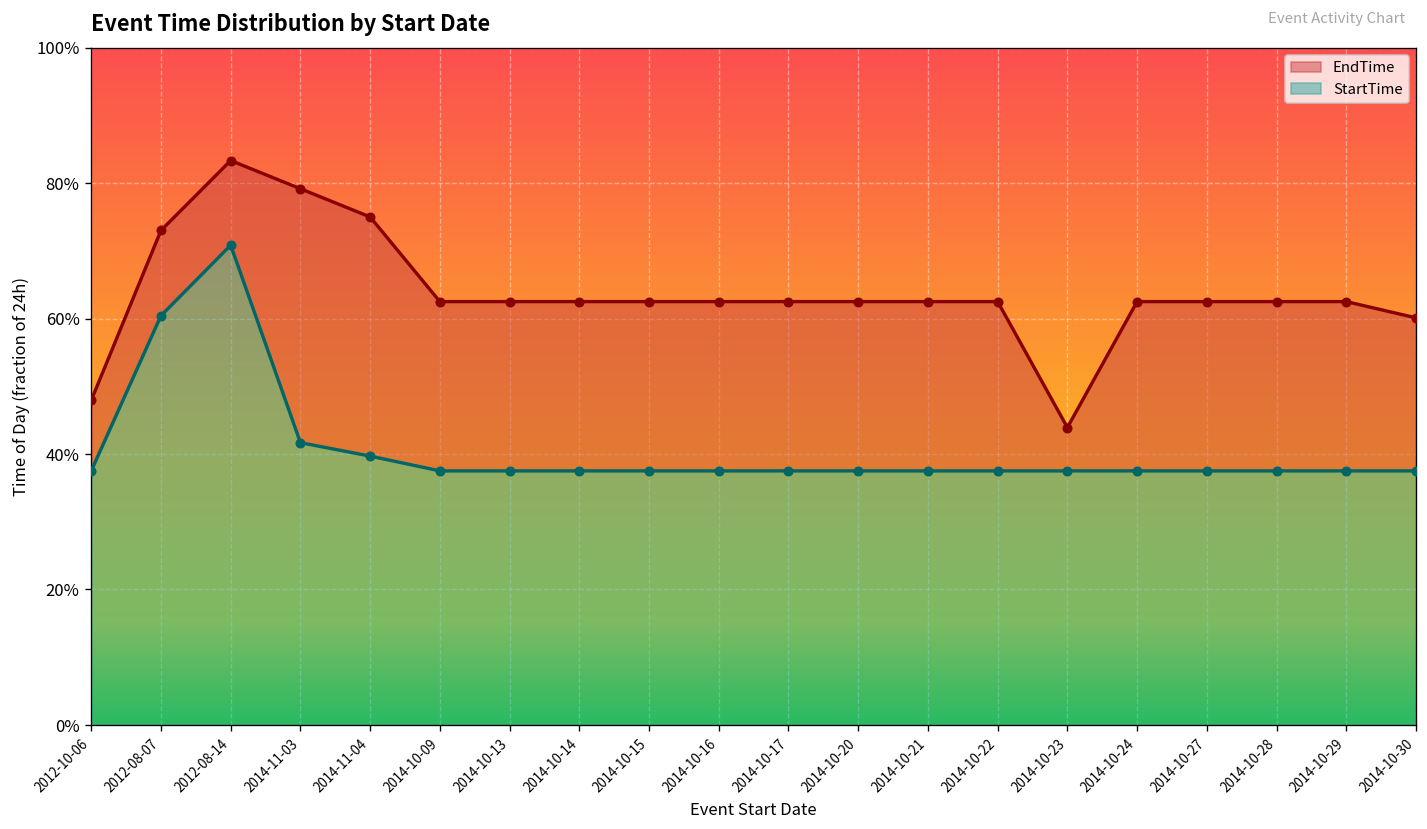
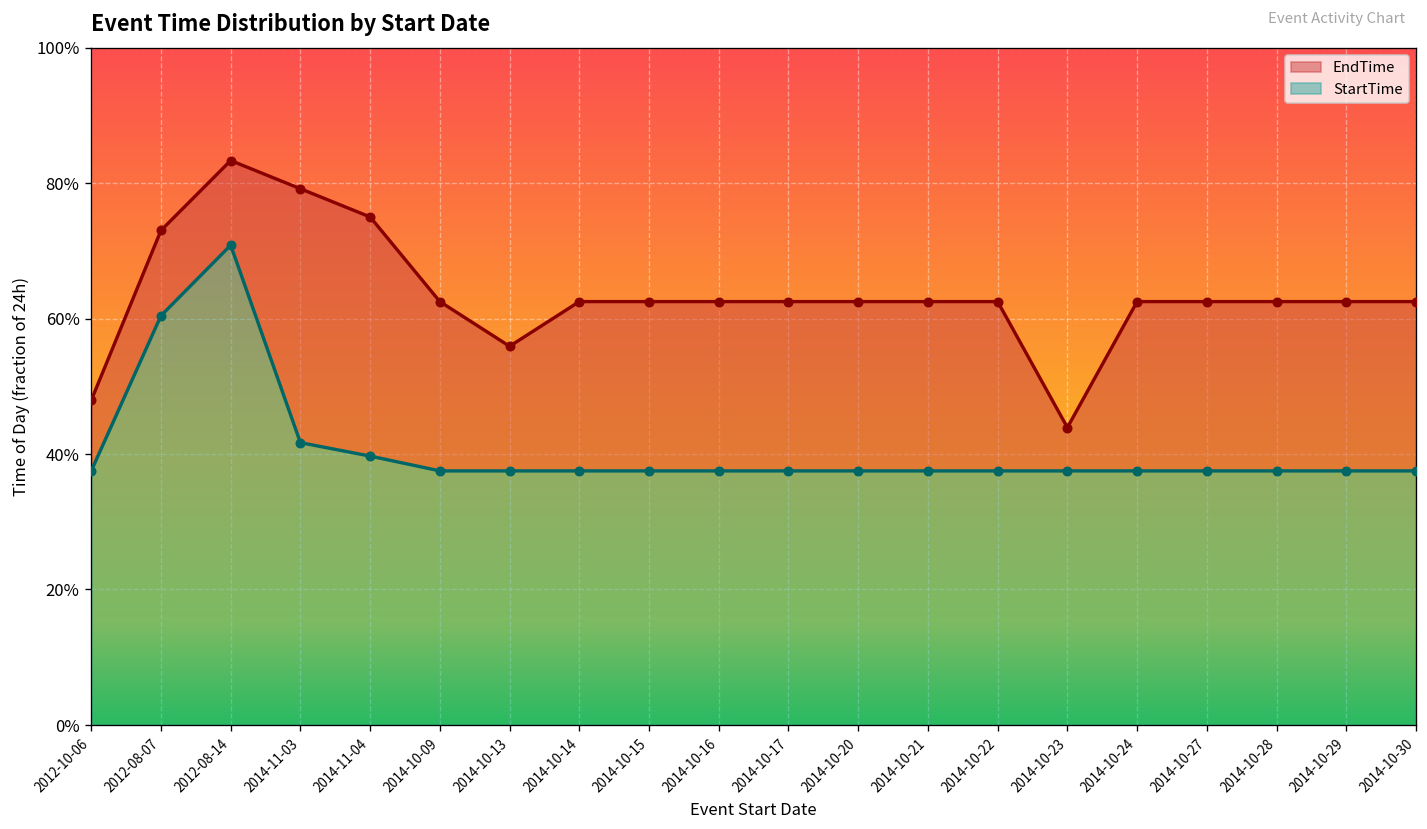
EndTime, 2014-10-13: 63% -> 56%
EndTime, 2014-10-30: 60% -> 63%
